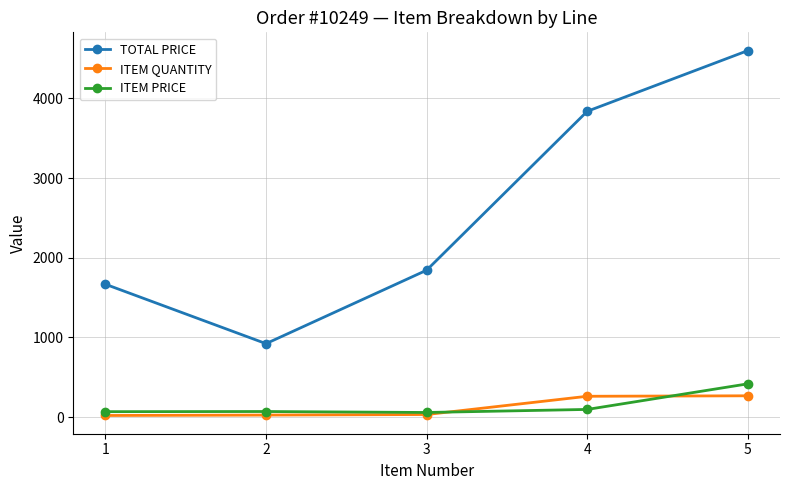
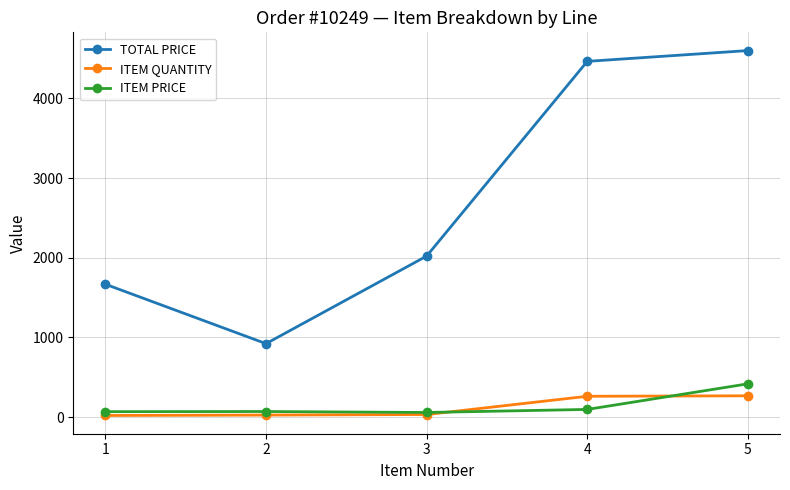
TOTAL PRICE, 3: 1800 -> 2000
TOTAL PRICE, 4: 3800 -> 4500
